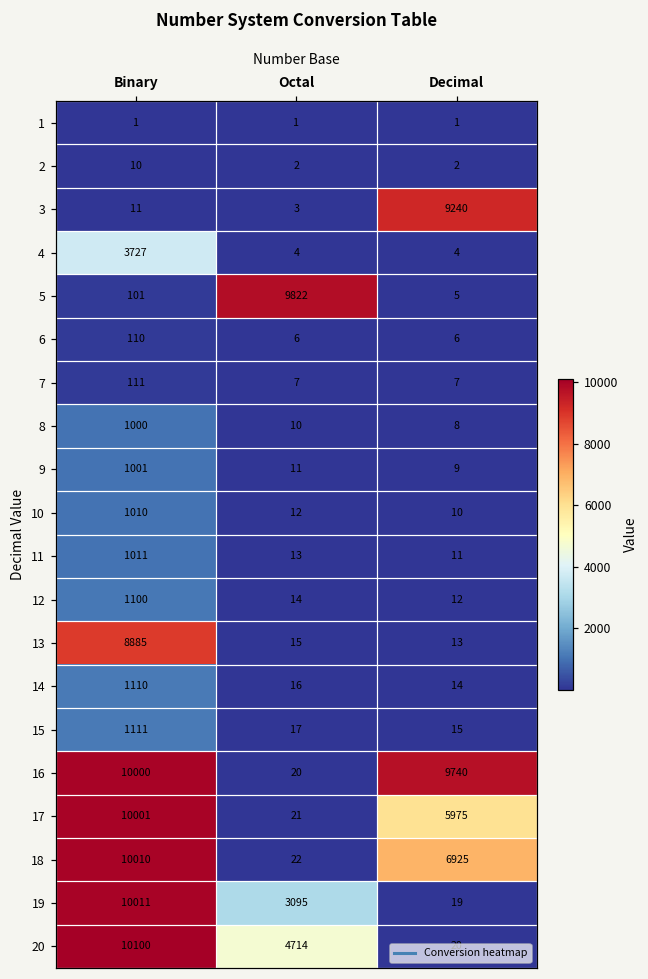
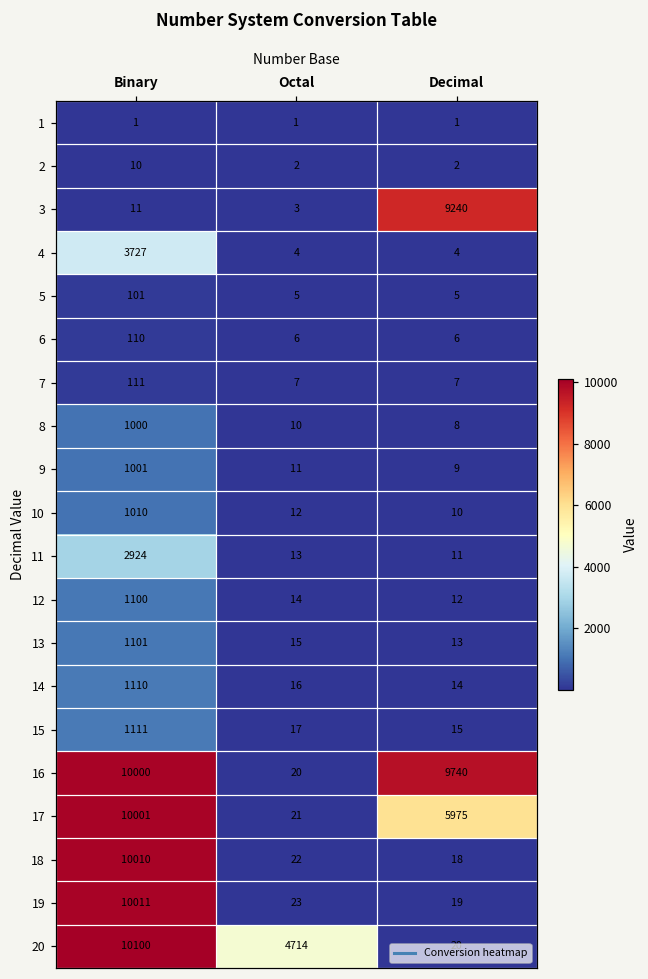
5, Octal: 9822 -> 5
11, Binary: 1011 -> 2924
13, Binary: 8885 -> 1101
18, Decimal: 6925 -> 18
19, Octal: 3095 -> 23
